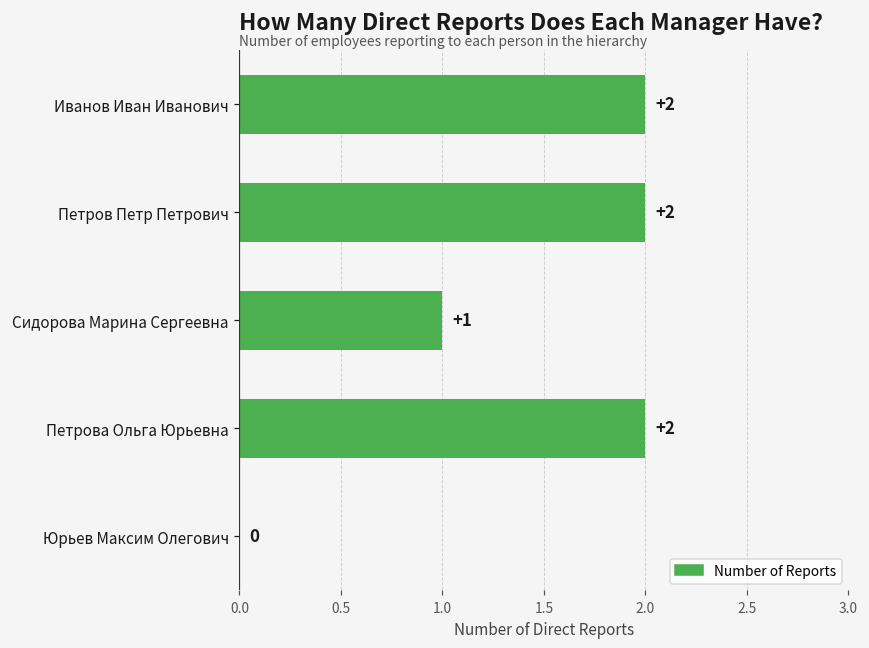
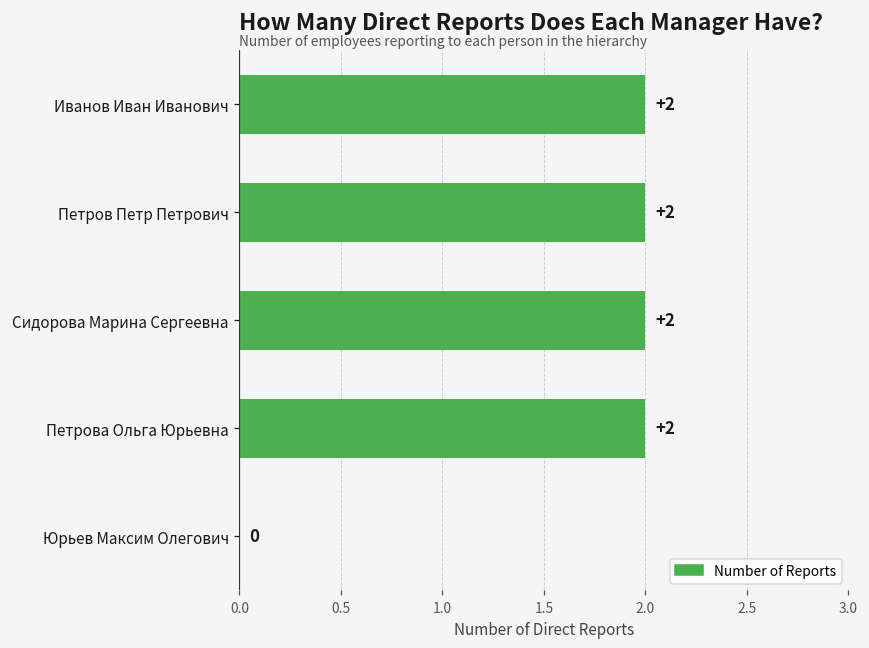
Сидорова Марина Сергеевна: +1 -> +2
